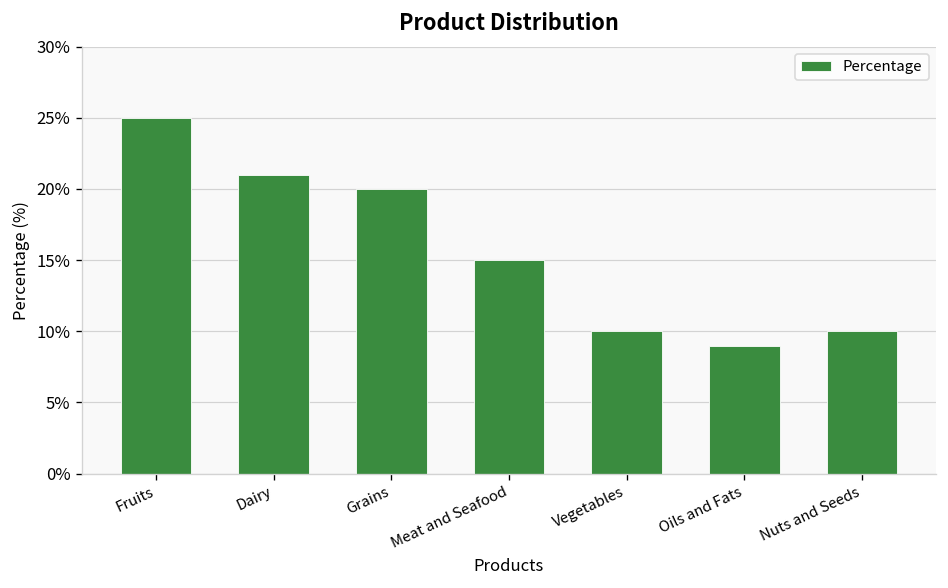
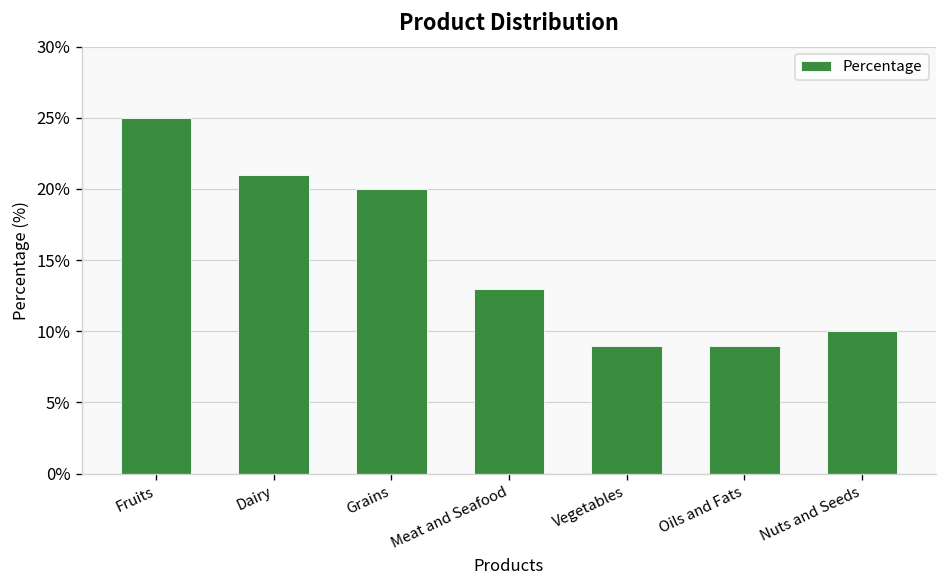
Meat and Seafood: 15% -> 13%
Vegetables: 10% -> 9%
